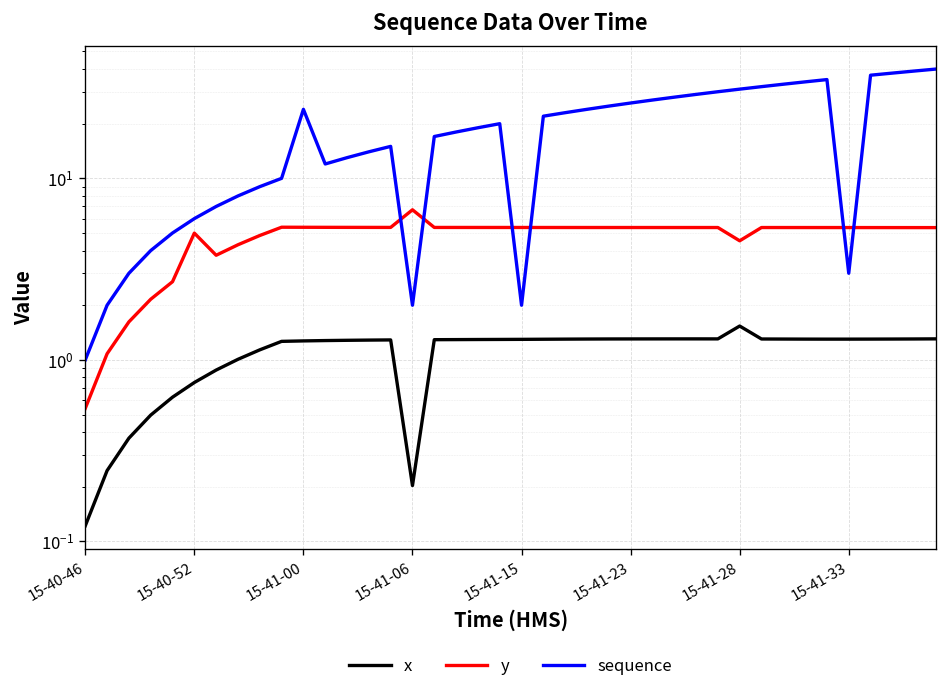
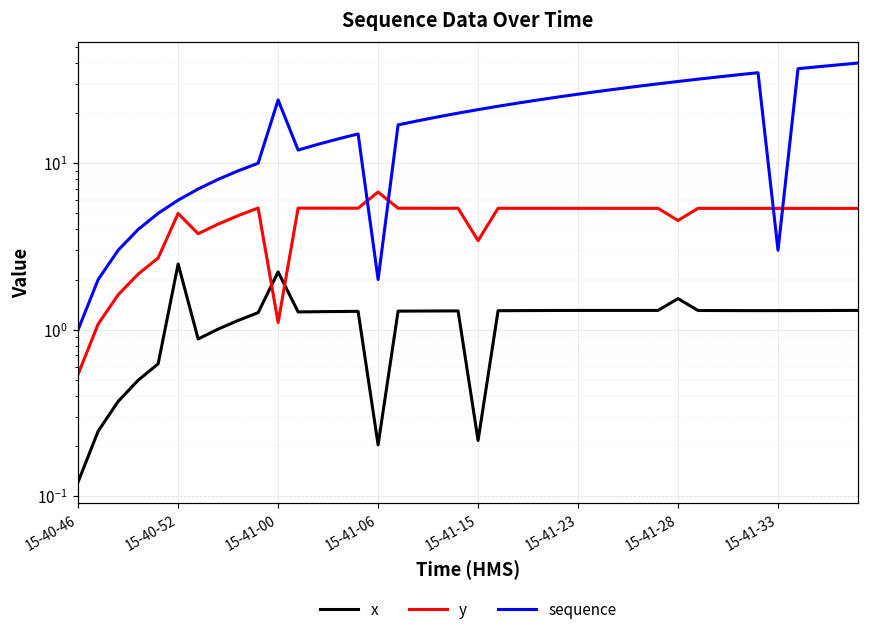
x, 15-40-52: 0.8 -> 2.5
x, 15-41-00: 1.3 -> 2.2
y, 15-41-00: 5.4 -> 1.1
x, 15-41-15: 1.3 -> 0.22
y, 15-41-15: 5.4 -> 3.4
sequence, 15-41-15: 2 -> 21
